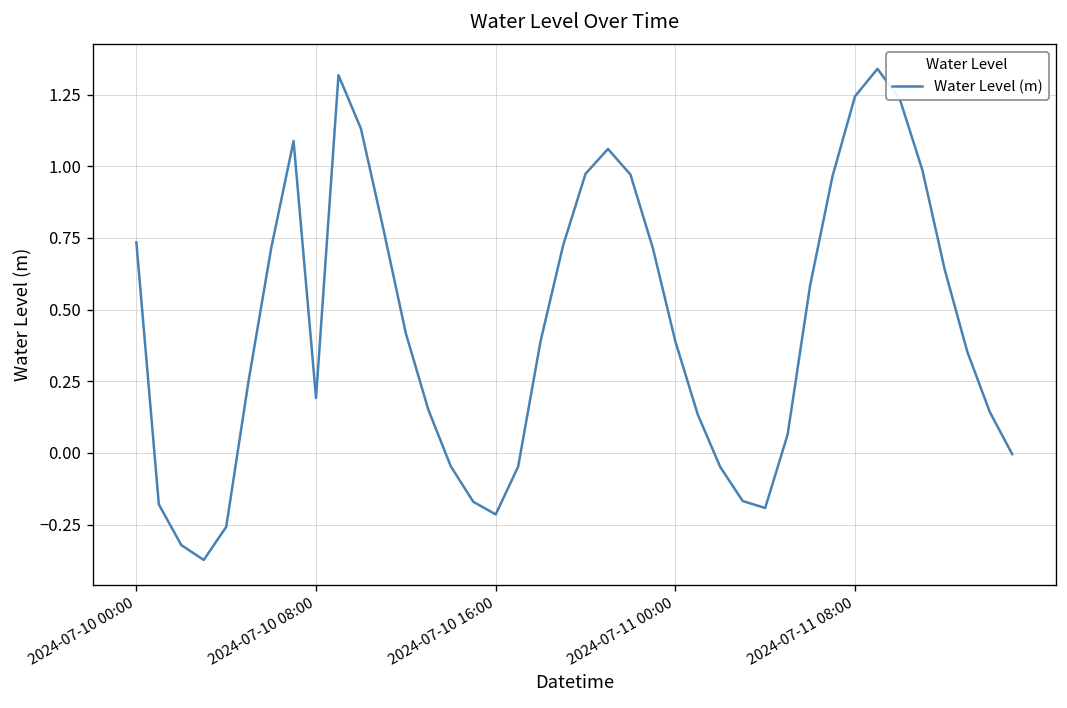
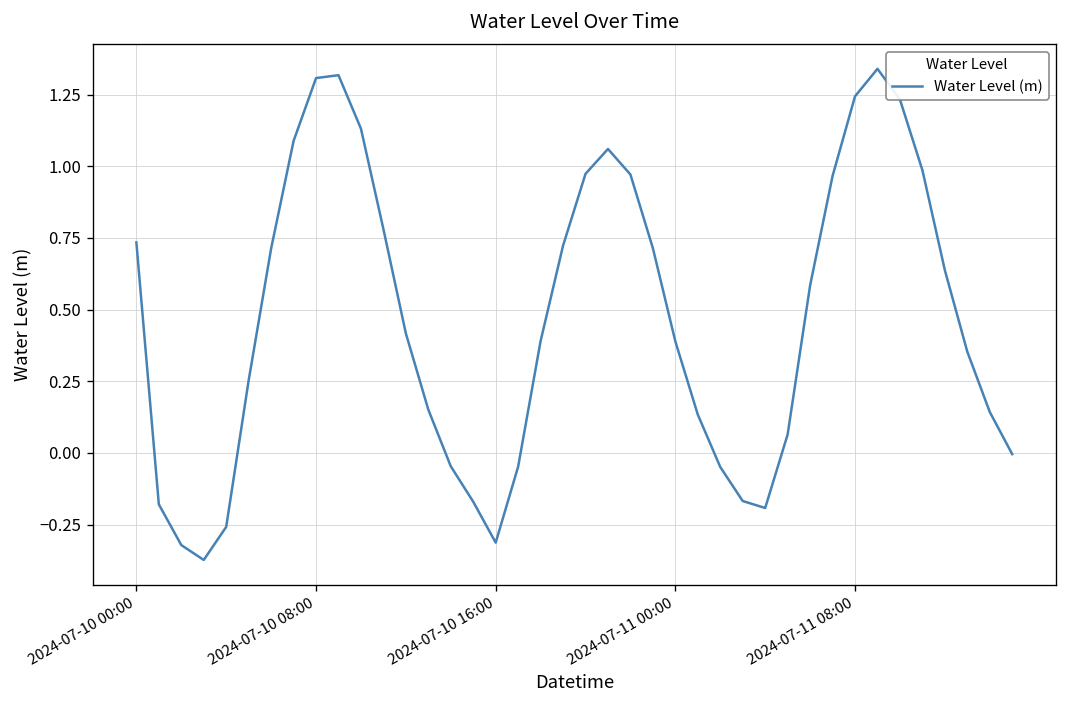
2024-07-10 08:00: 0.19 -> 1.31
2024-07-10 16:00: -0.21 -> -0.31
